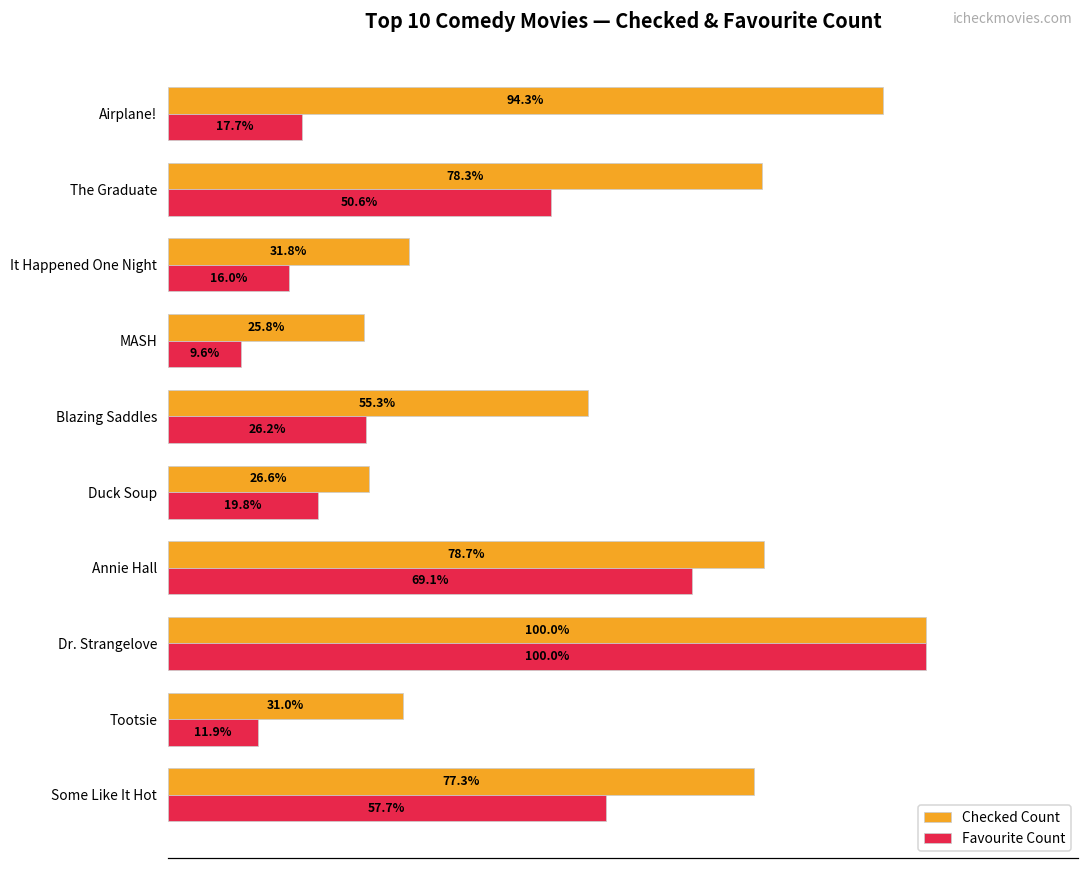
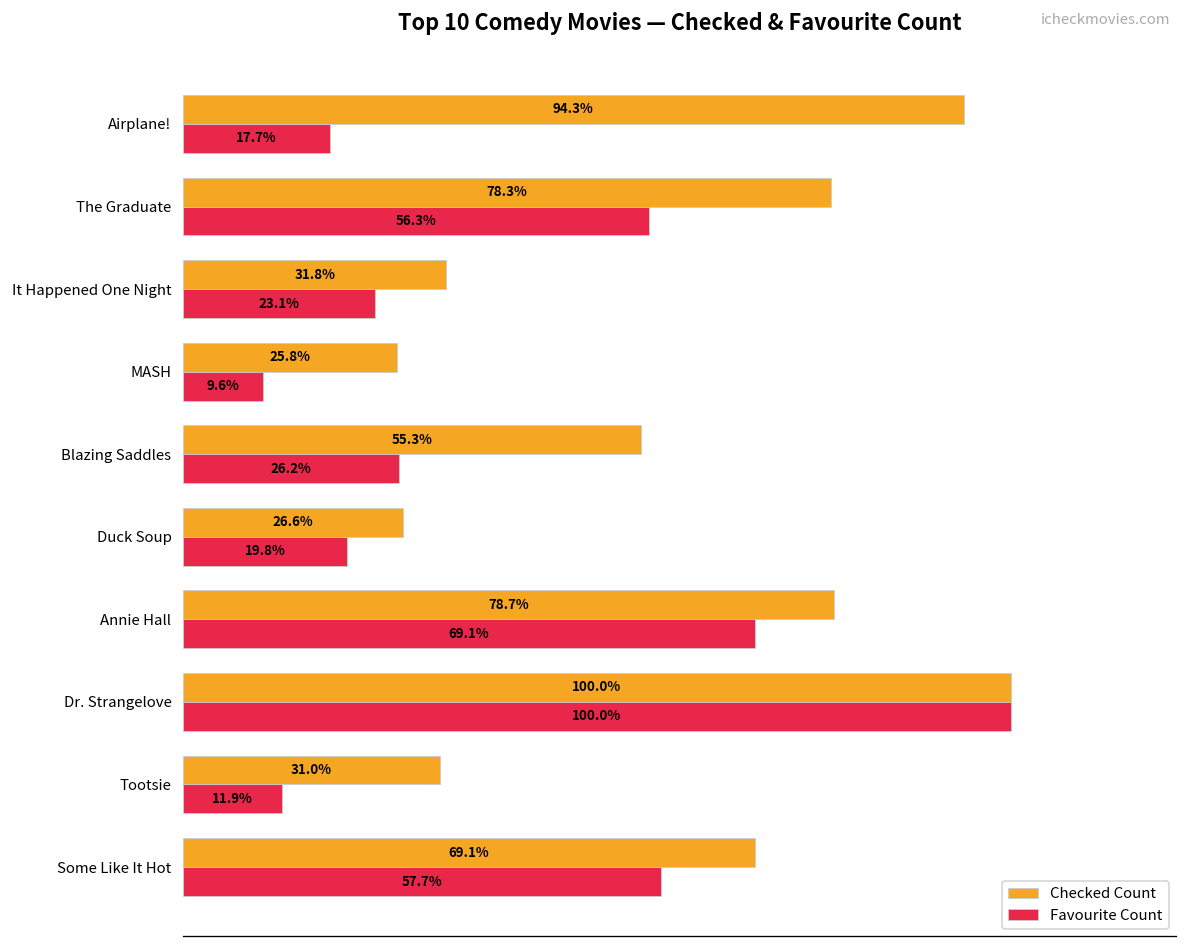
Favourite Count, The Graduate: 50.6% -> 56.3%
Favourite Count, It Happened One Night: 16.0% -> 23.1%
Checked Count, Some Like It Hot: 77.3% -> 69.1%
